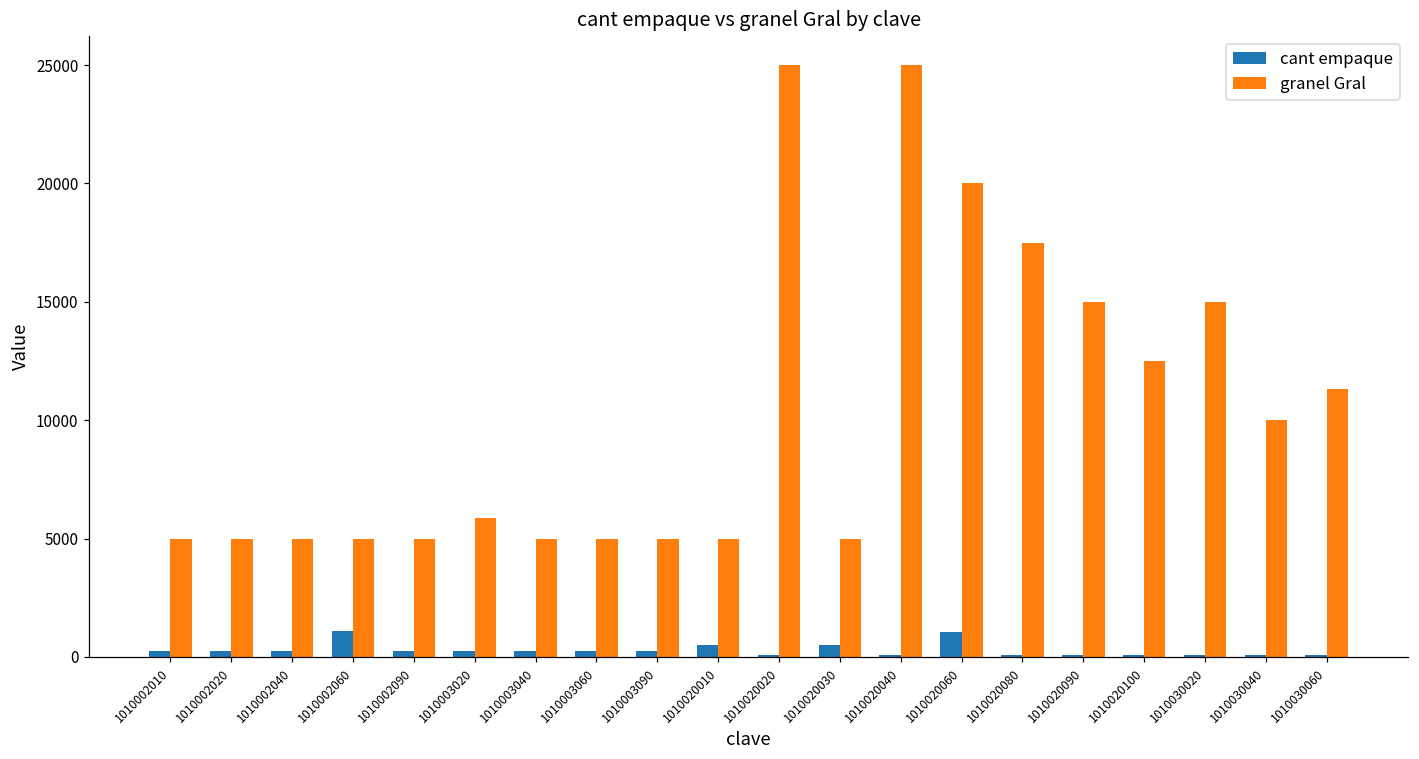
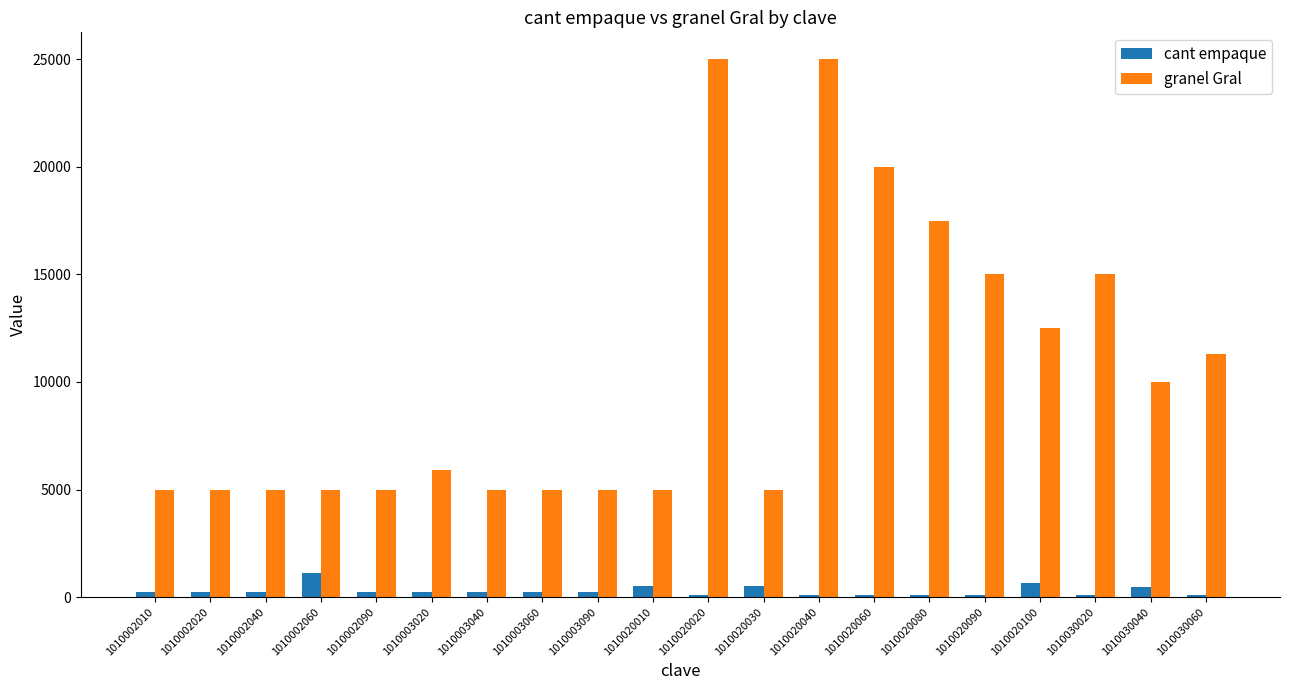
cant empaque, 1010020060: 1000 -> 100
cant empaque, 1010020100: 100 -> 700
cant empaque, 1010030040: 100 -> 500
